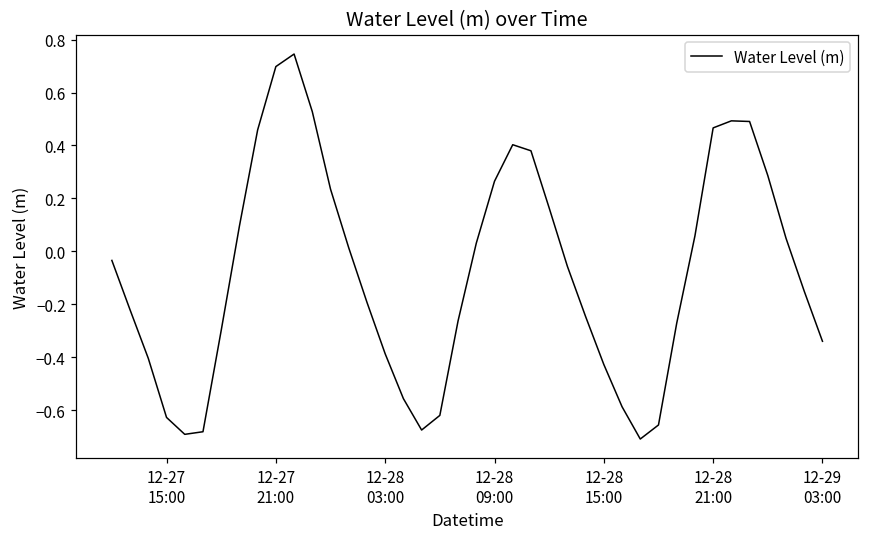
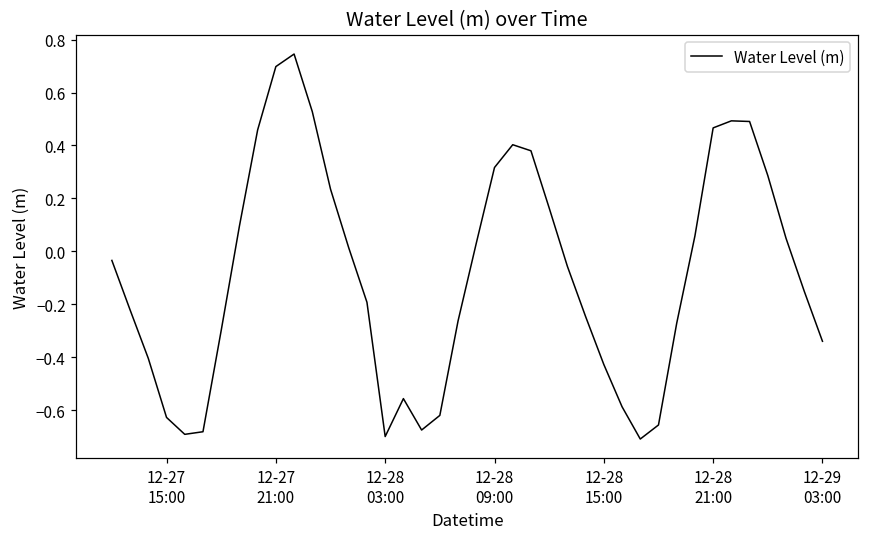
12-28 03:00: -0.39 -> -0.70
12-28 09:00: 0.26 -> 0.32
